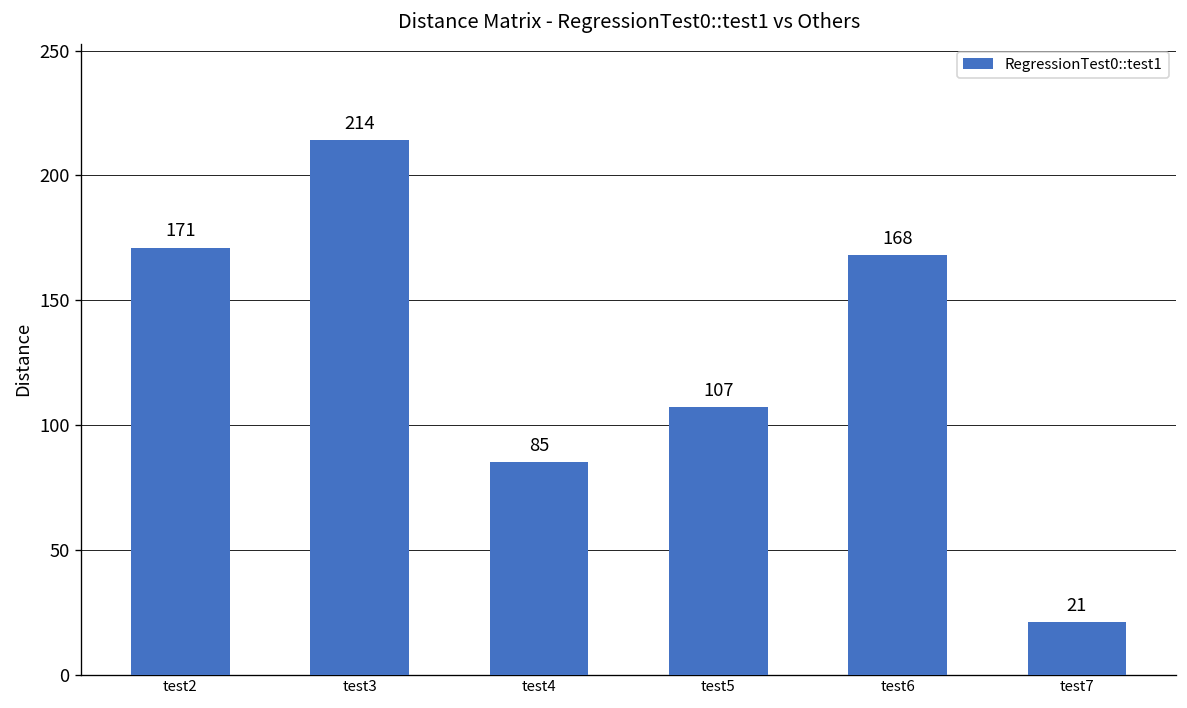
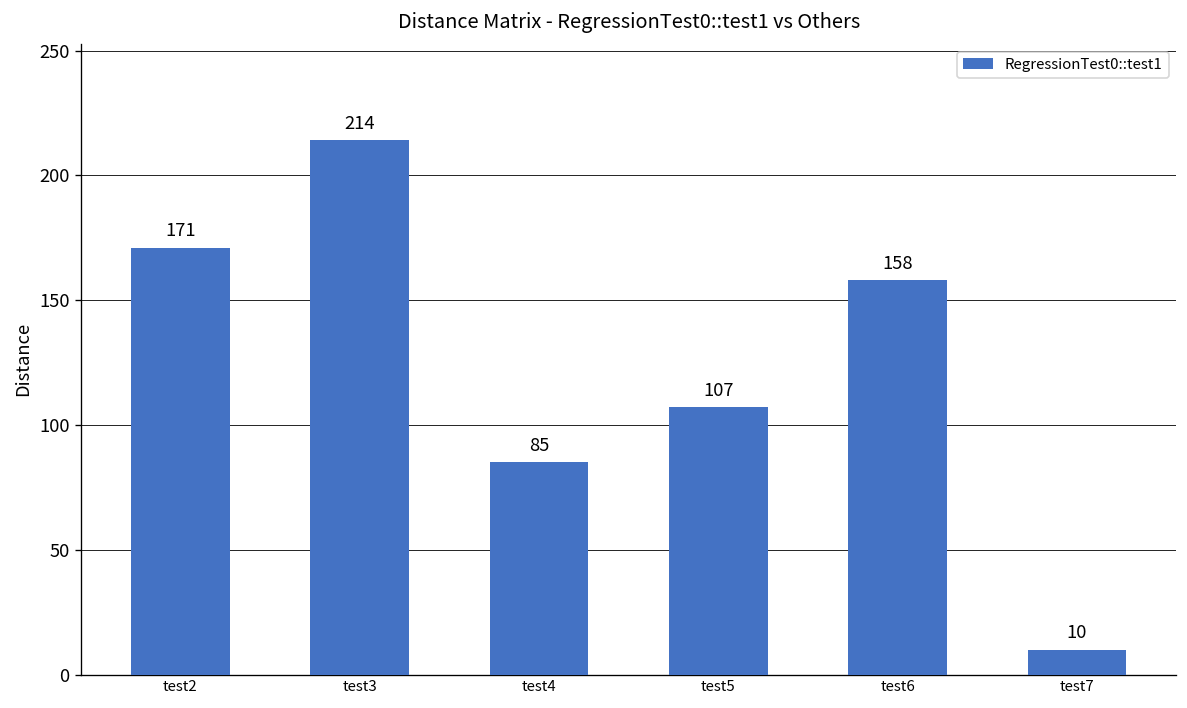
test6: 168 -> 158
test7: 21 -> 10
